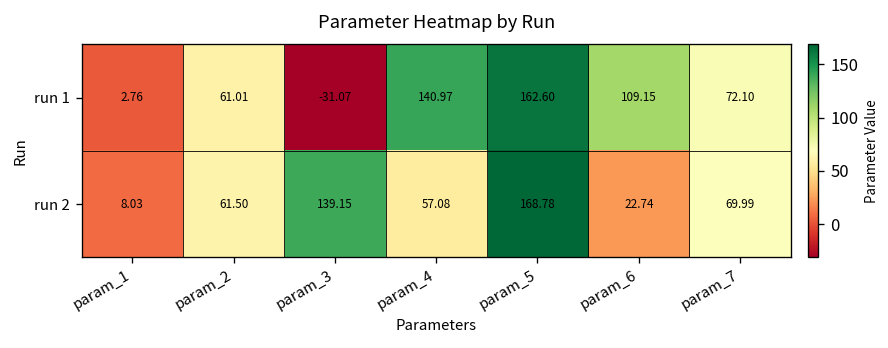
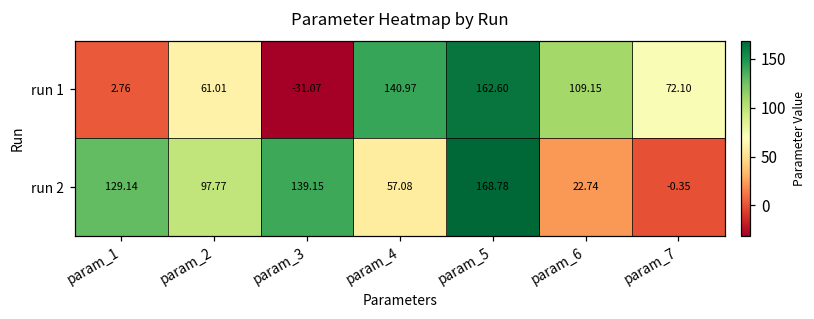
run 2, param_1: 8.03 -> 129.14
run 2, param_2: 61.50 -> 97.77
run 2, param_7: 69.99 -> -0.35
